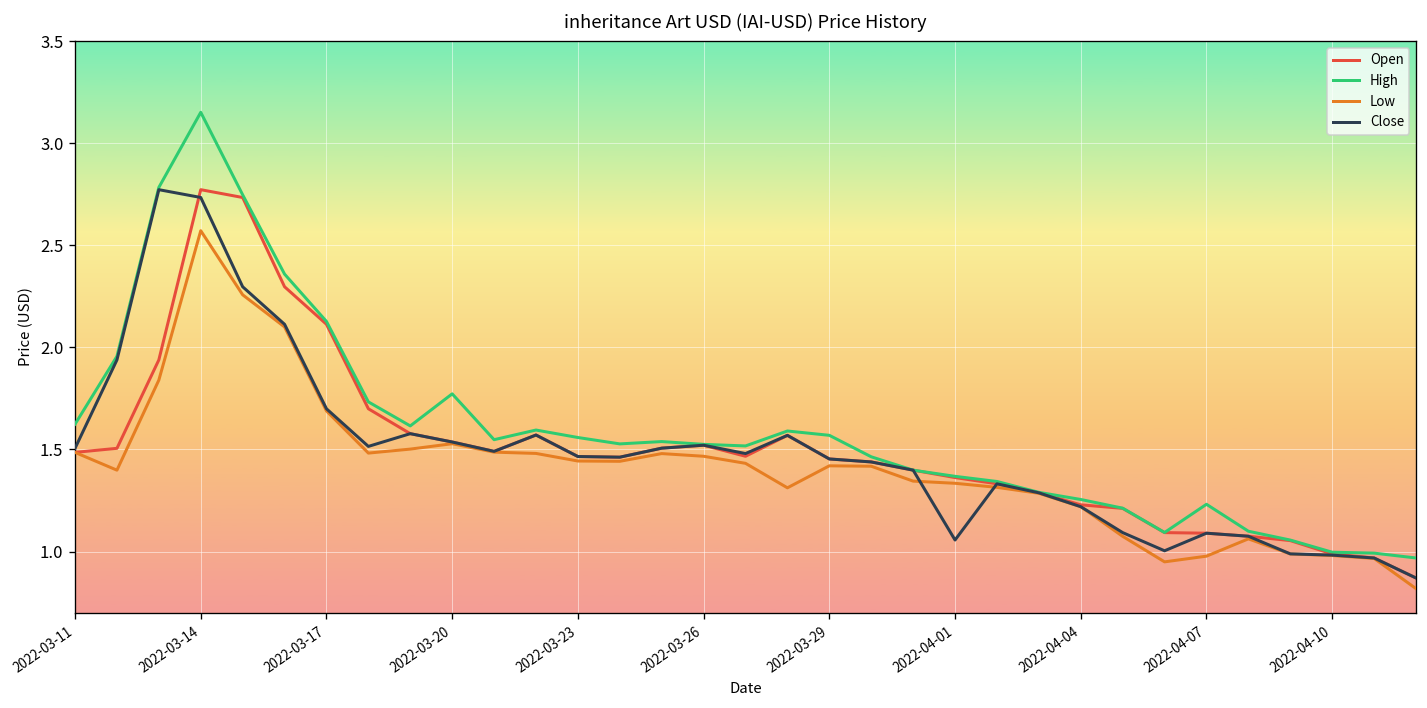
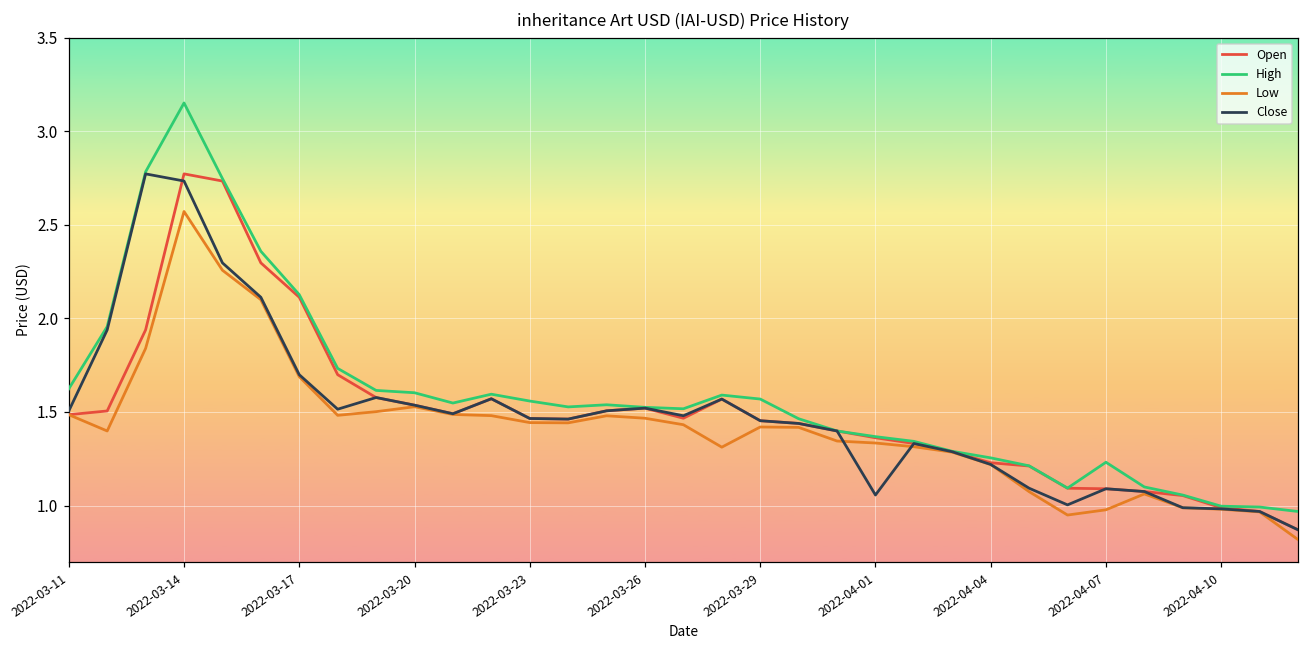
High, 2022-03-20: 1.77 -> 1.60
